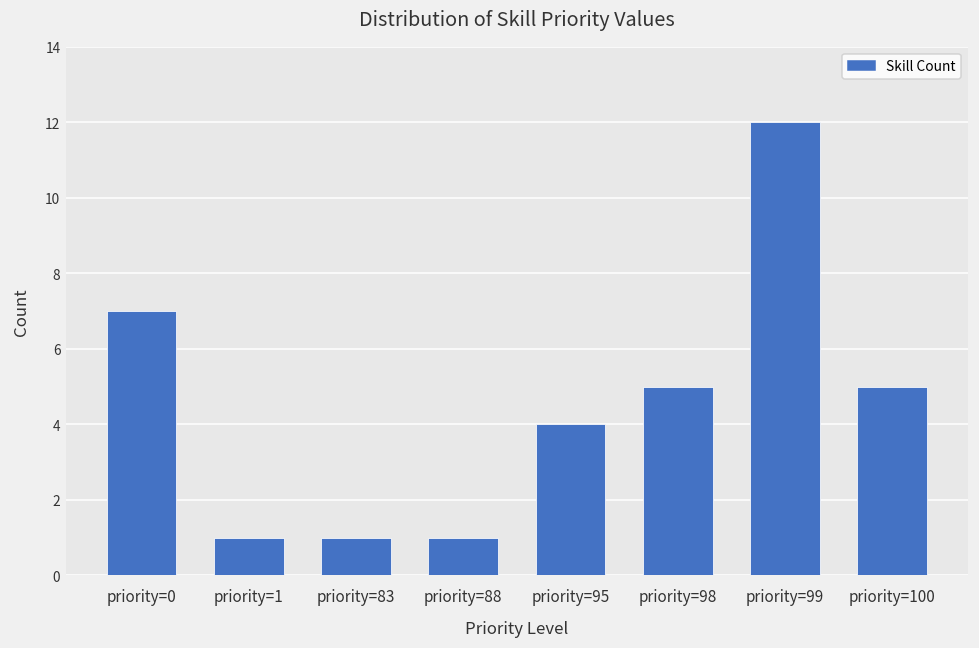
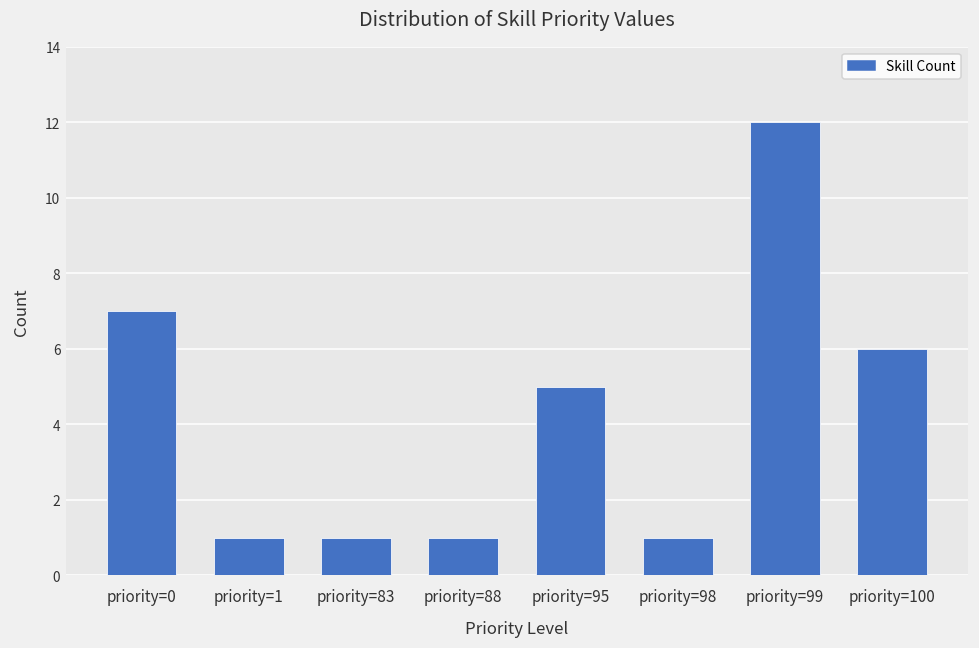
priority=95: 4 -> 5
priority=98: 5 -> 1
priority=100: 5 -> 6
